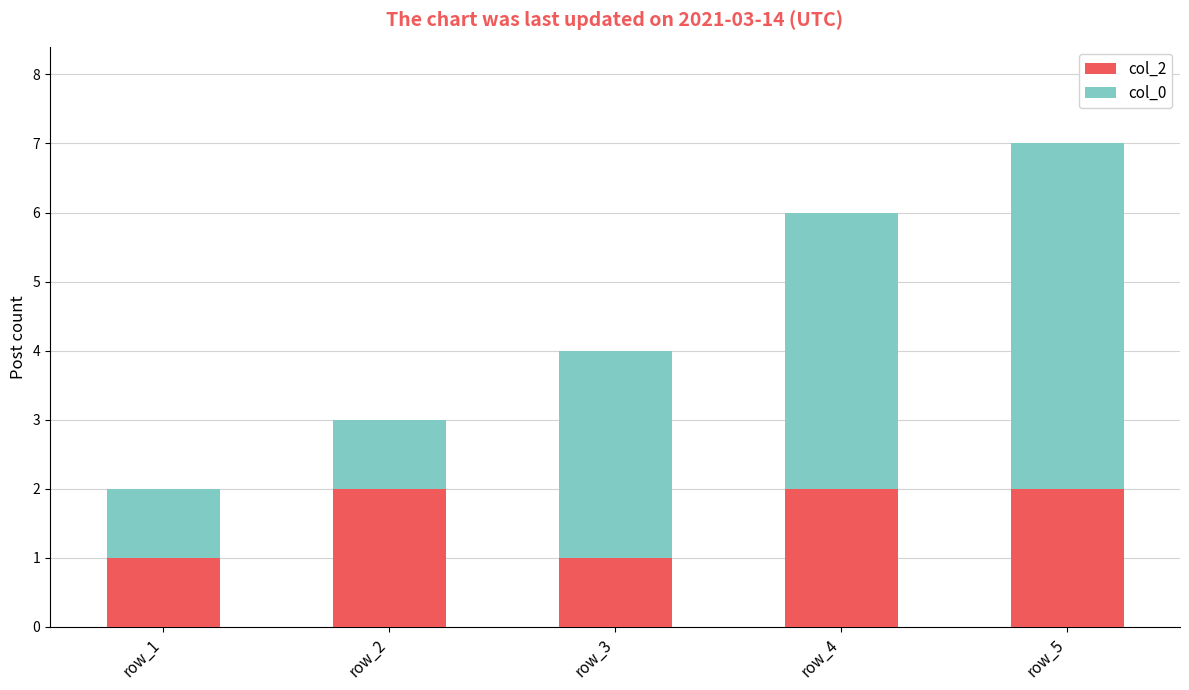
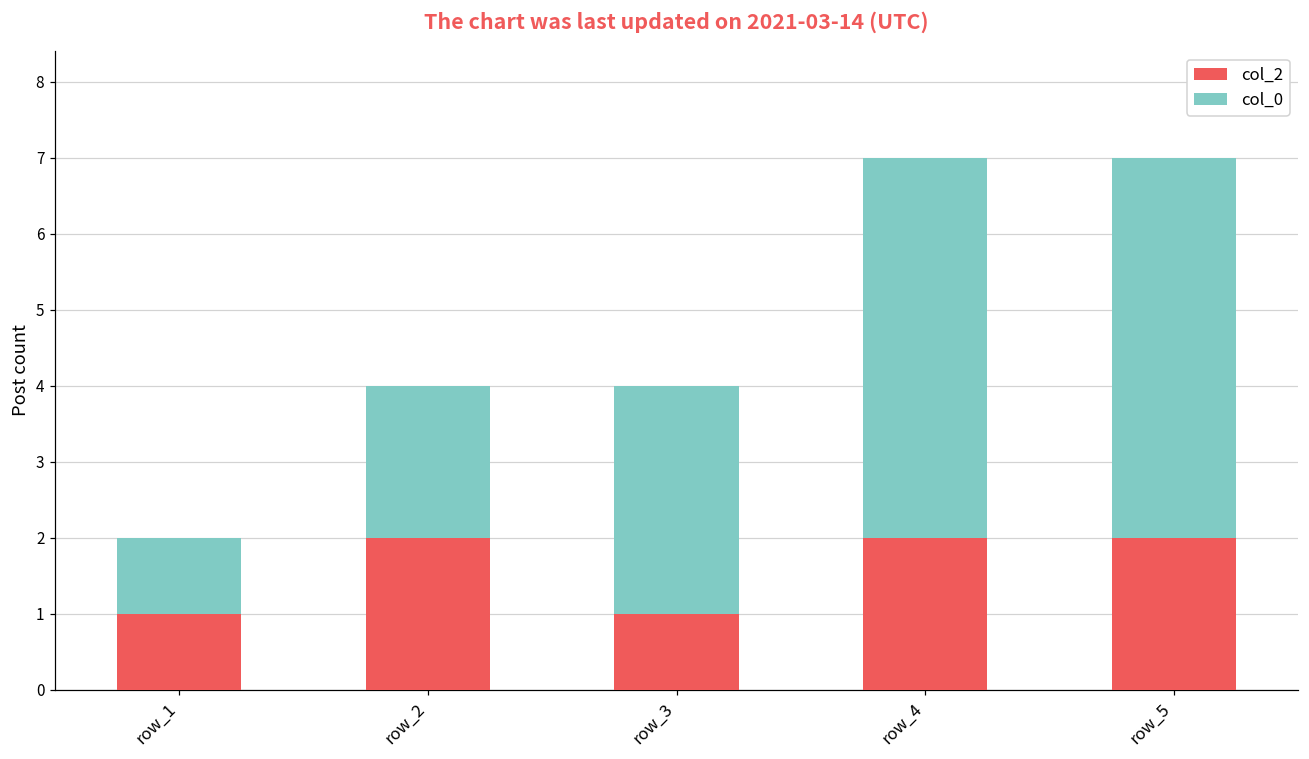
col_0, row_2: 1 -> 2
col_0, row_4: 4 -> 5
